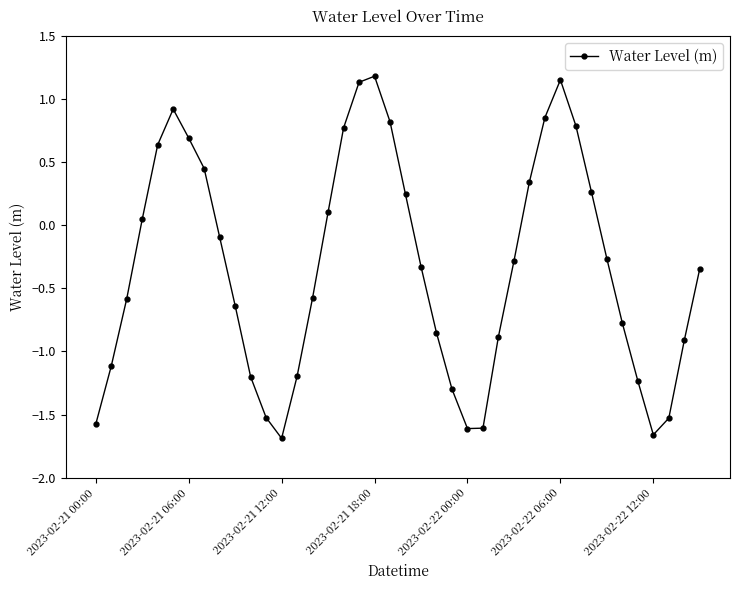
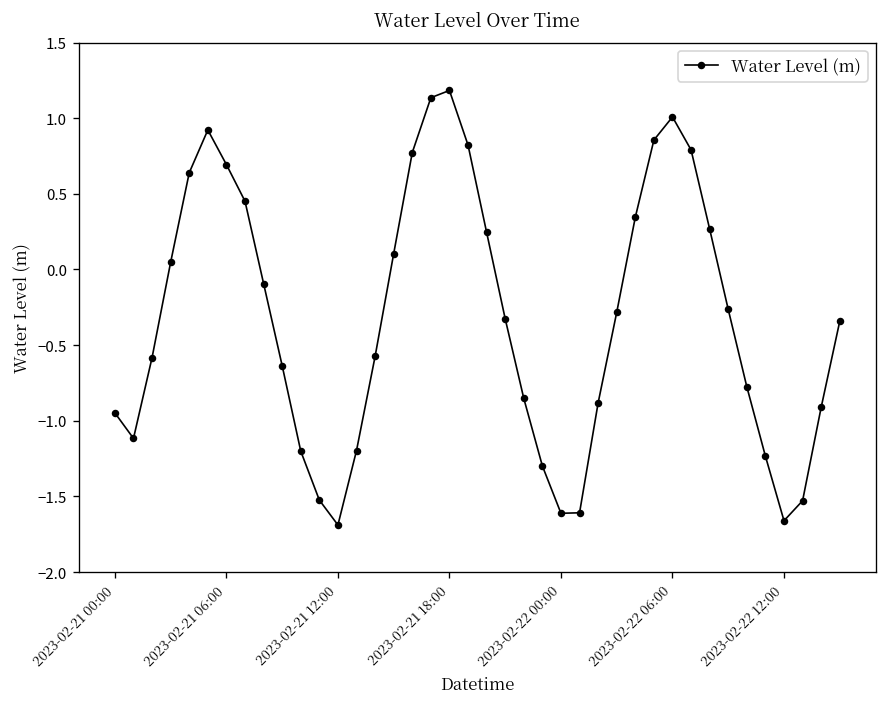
2023-02-21 00:00: -1.58 -> -0.95
2023-02-22 06:00: 1.15 -> 1.01
